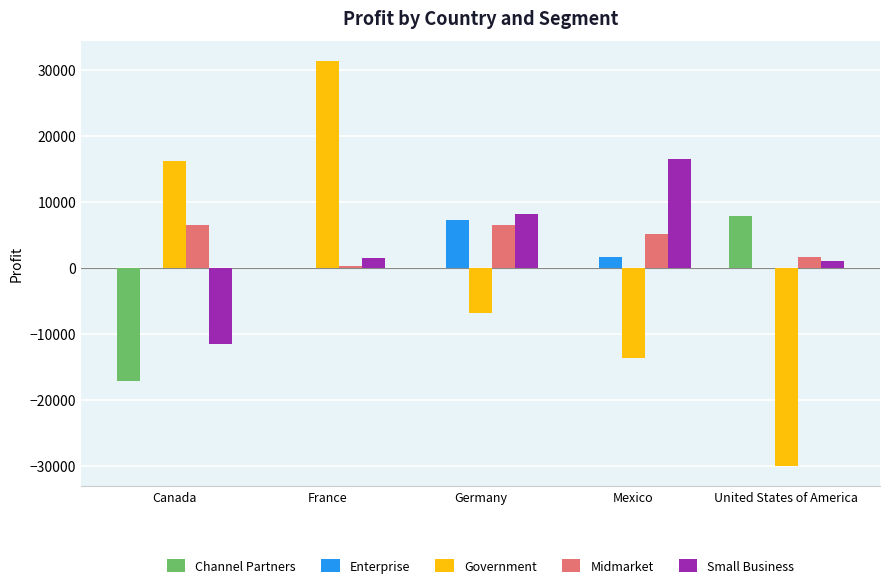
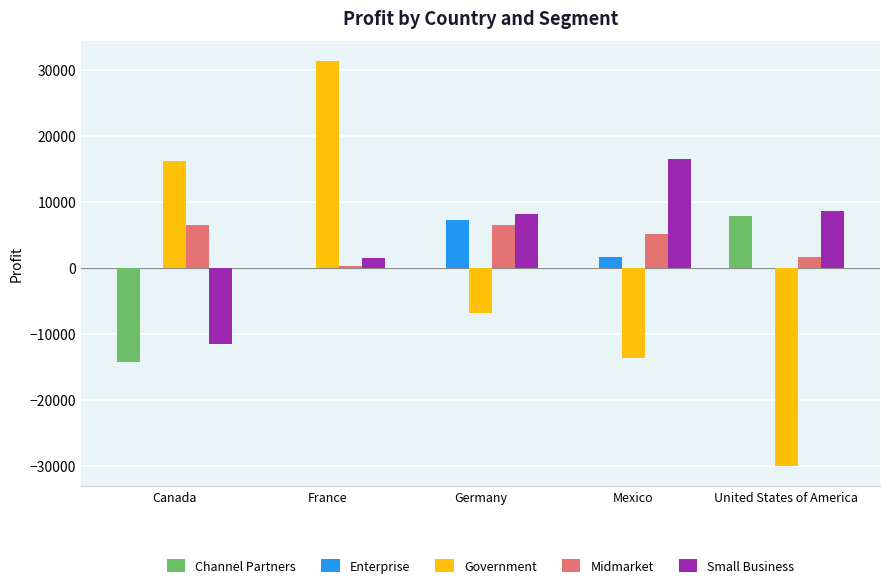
Channel Partners, Canada: -17000 -> -14000
Small Business, United States of America: 1000 -> 9000
